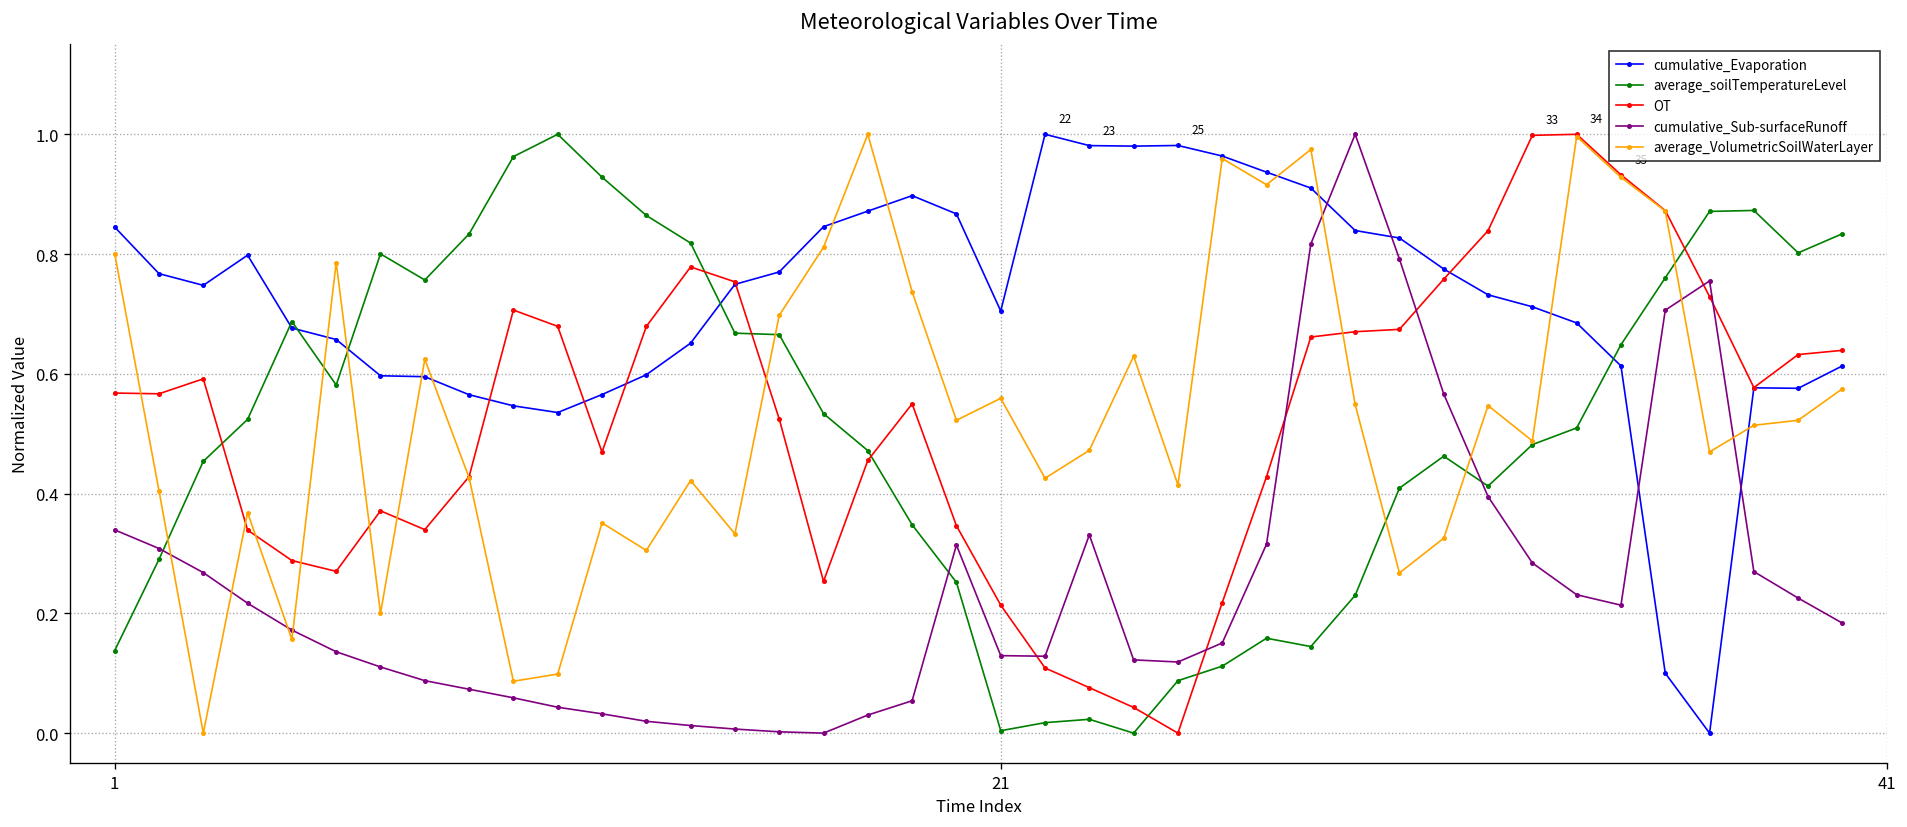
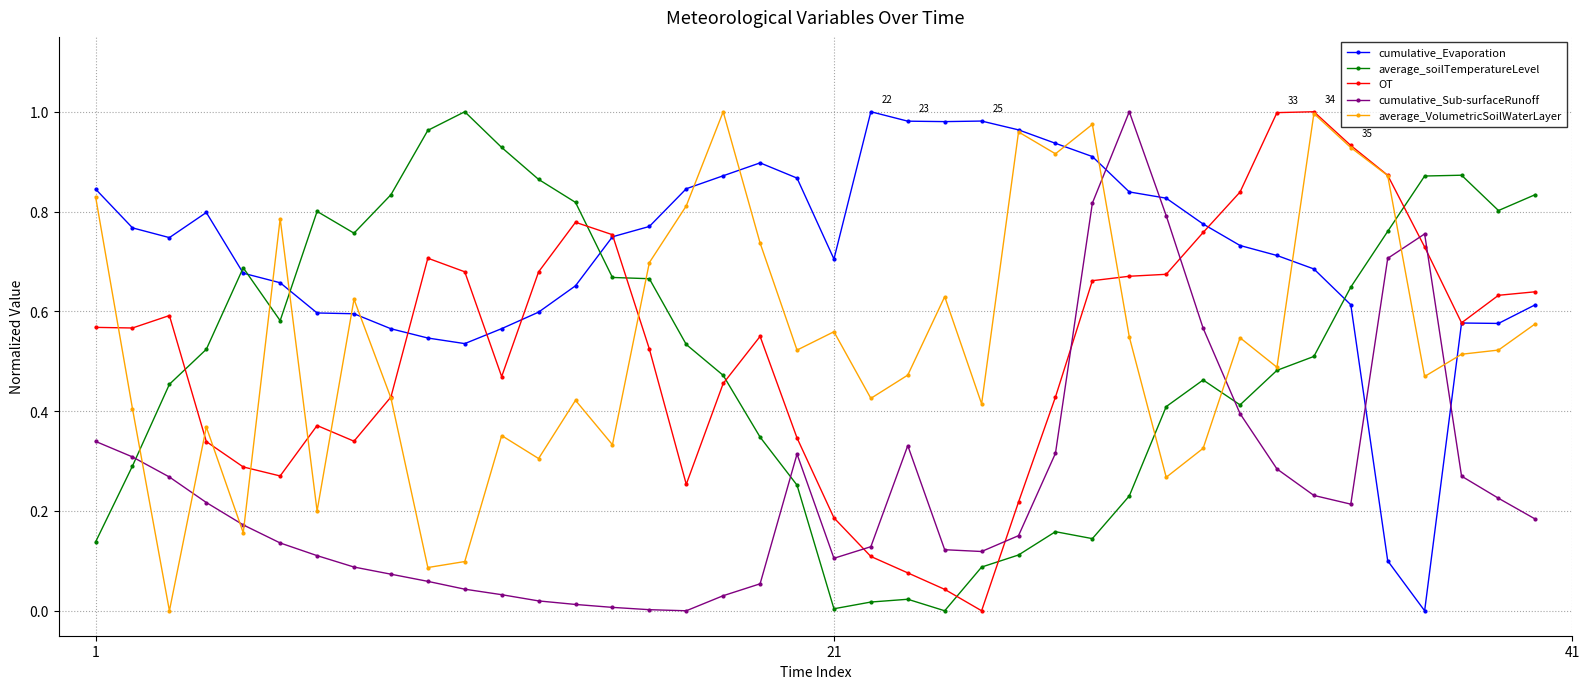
average_VolumetricSoilWaterLayer, 1: 0.80 -> 0.83
OT, 21: 0.21 -> 0.19
cumulative_Sub-surfaceRunoff, 21: 0.13 -> 0.11
